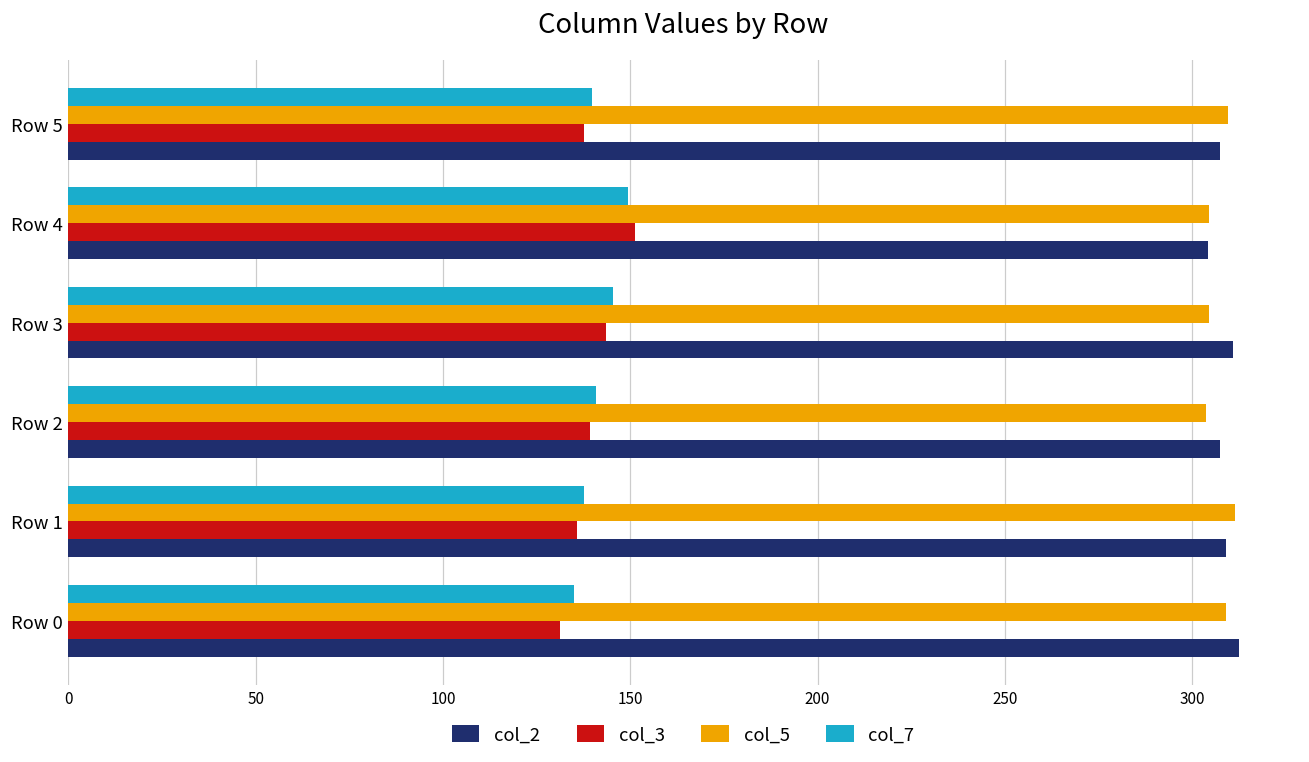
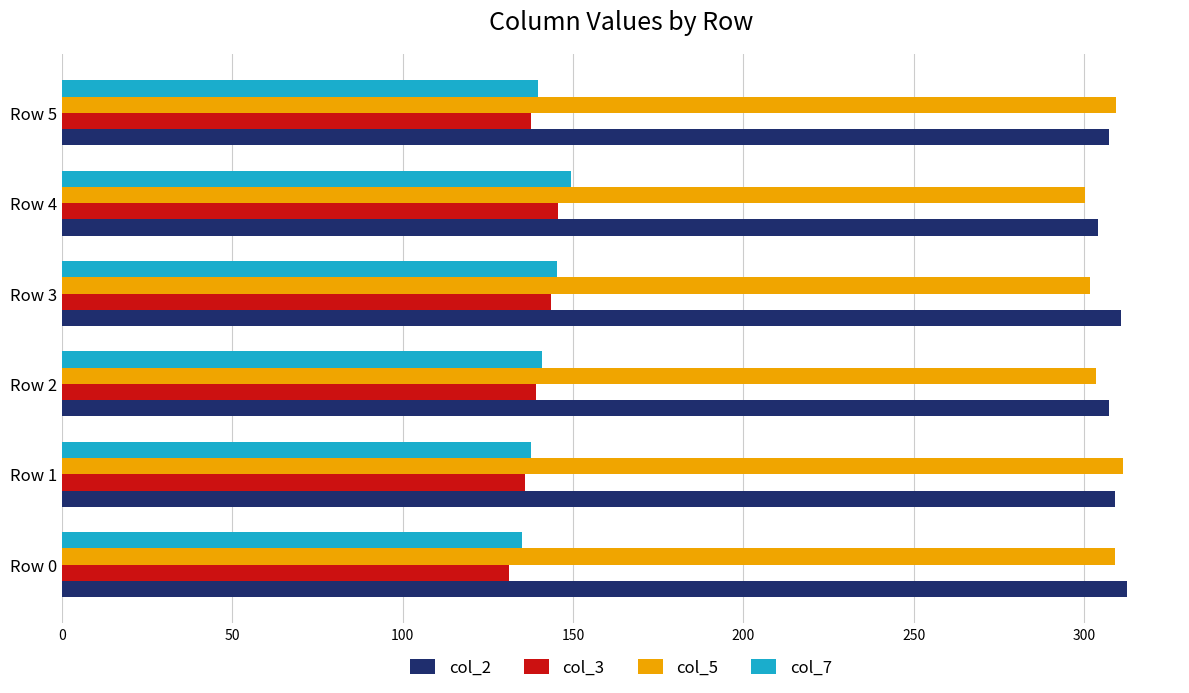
col_5, Row 4: 305 -> 300
col_3, Row 4: 151 -> 146
col_5, Row 3: 304 -> 302
